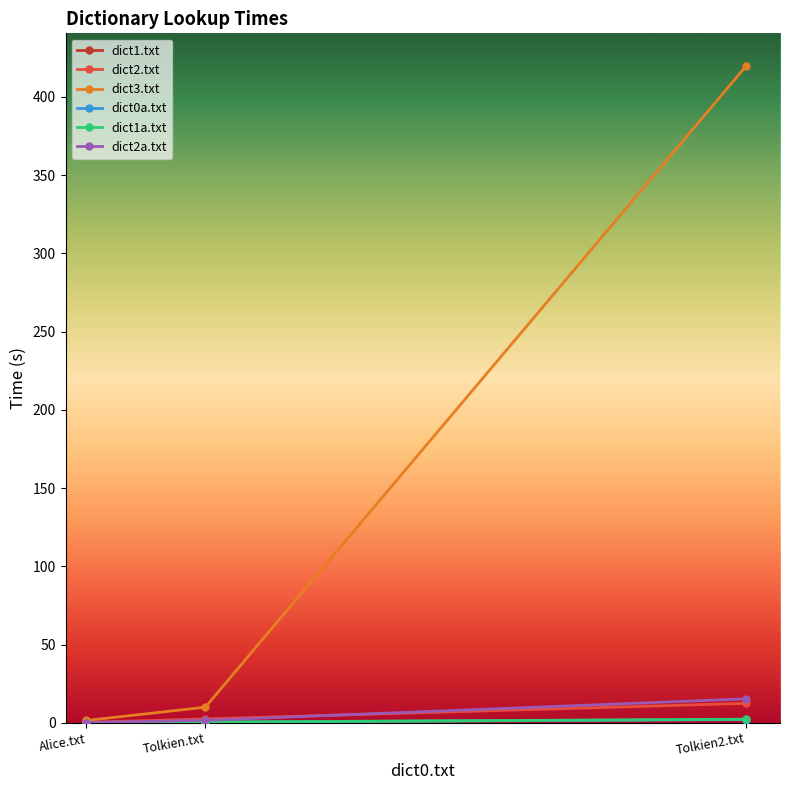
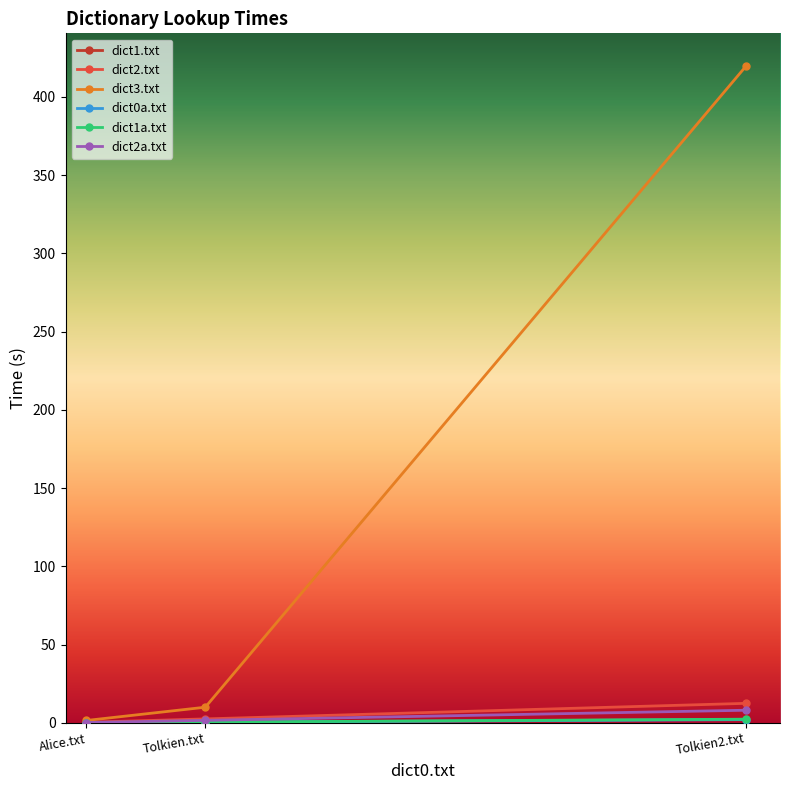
dict2a.txt, Tolkien2.txt: 15 -> 8
